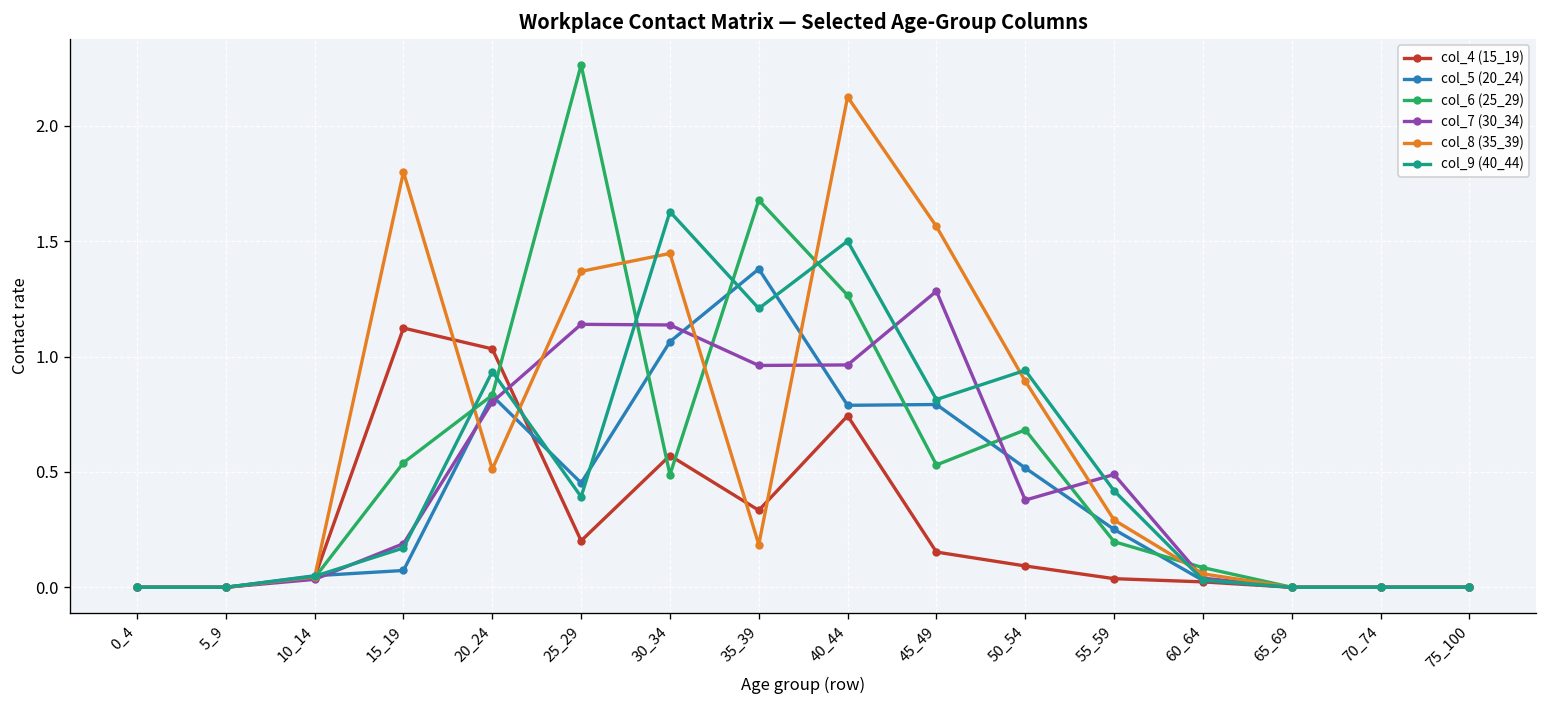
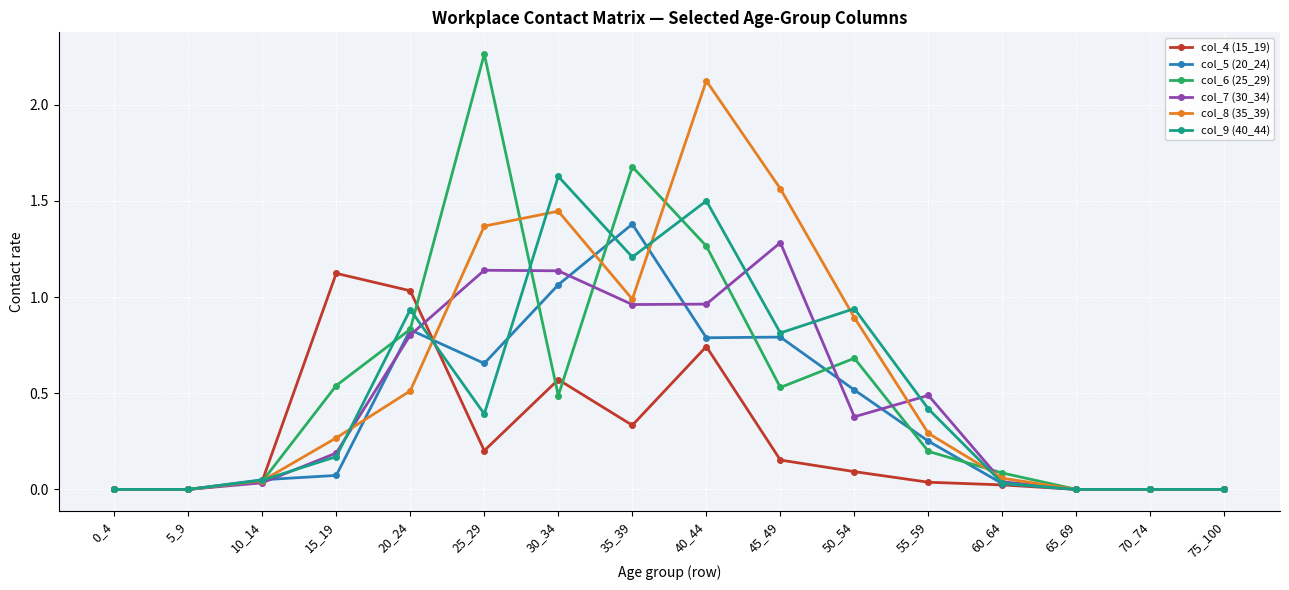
col_8 (35_39), 15_19: 1.80 -> 0.27
col_5 (20_24), 25_29: 0.45 -> 0.66
col_8 (35_39), 35_39: 0.19 -> 0.99
